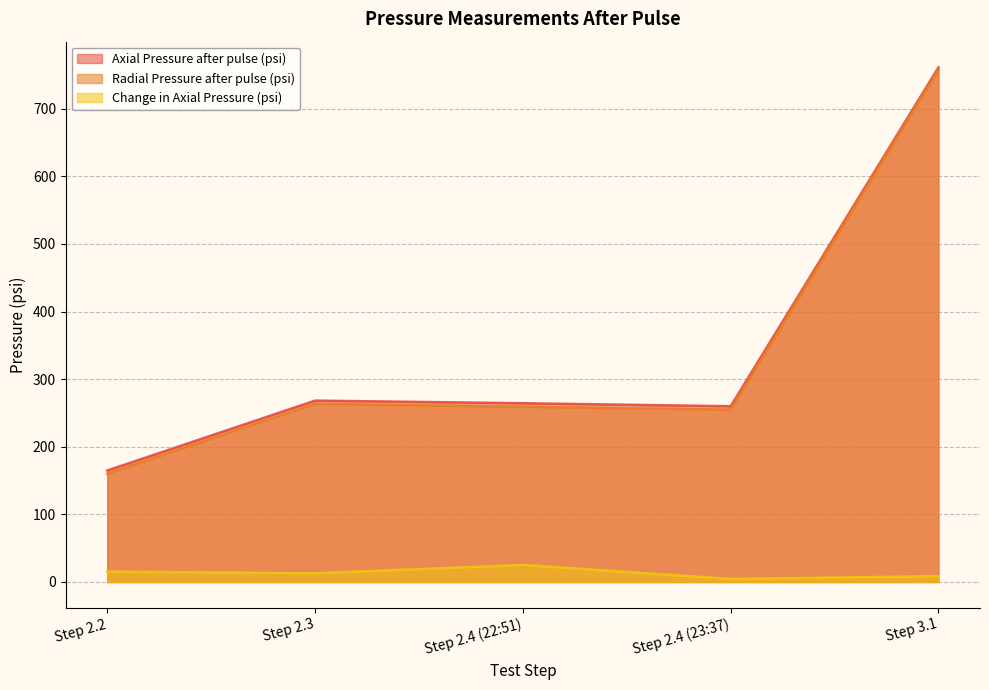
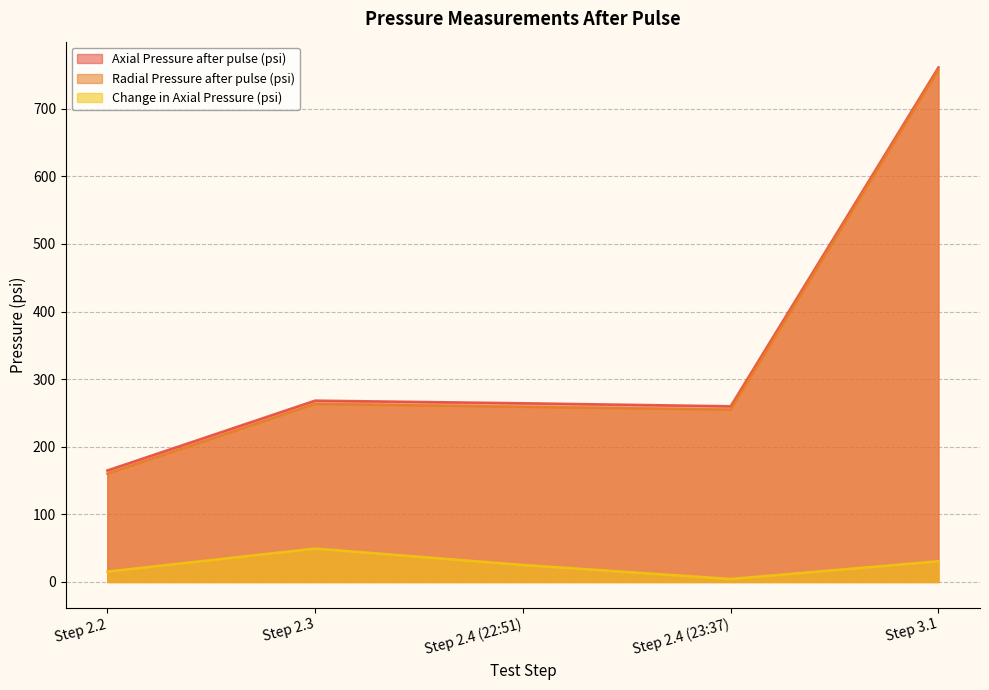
Change in Axial Pressure (psi), Step 2.3: 10 -> 50
Change in Axial Pressure (psi), Step 3.1: 10 -> 30
